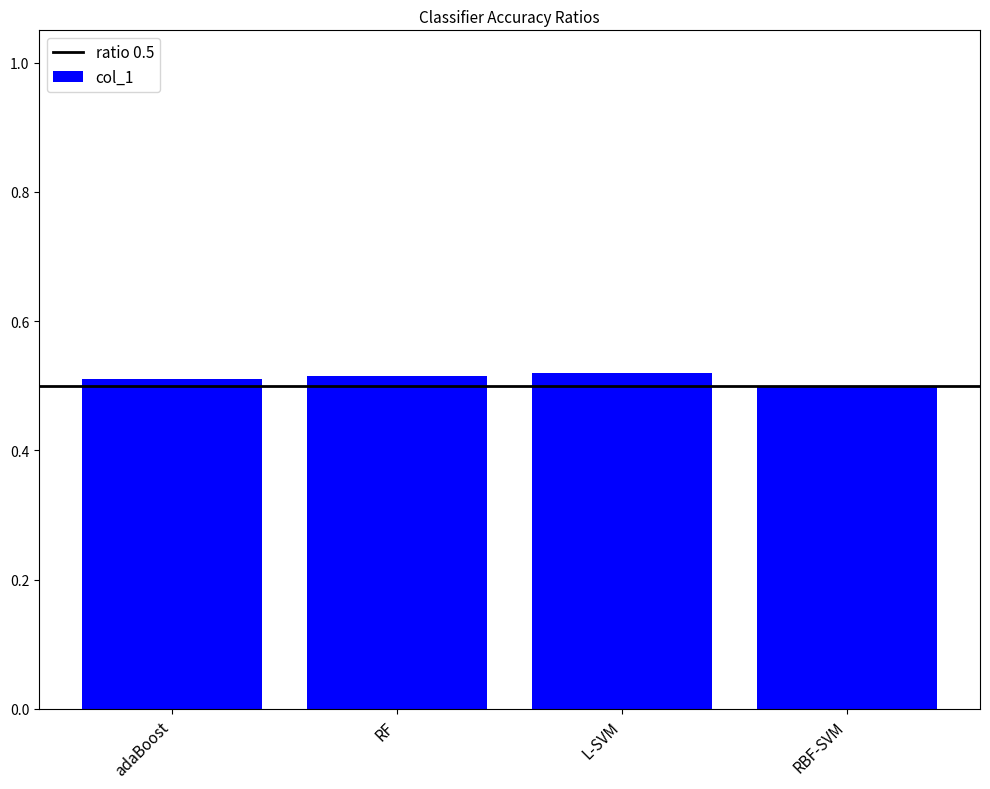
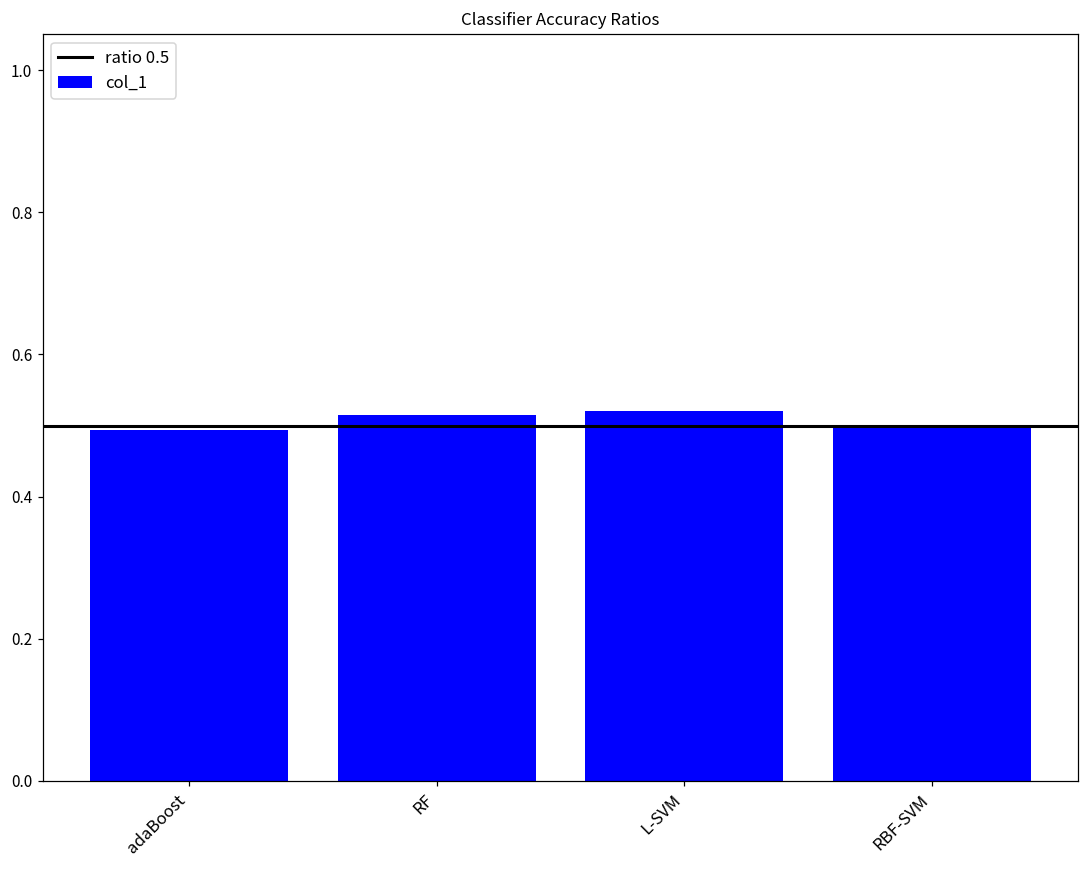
adaBoost: 0.51 -> 0.49
